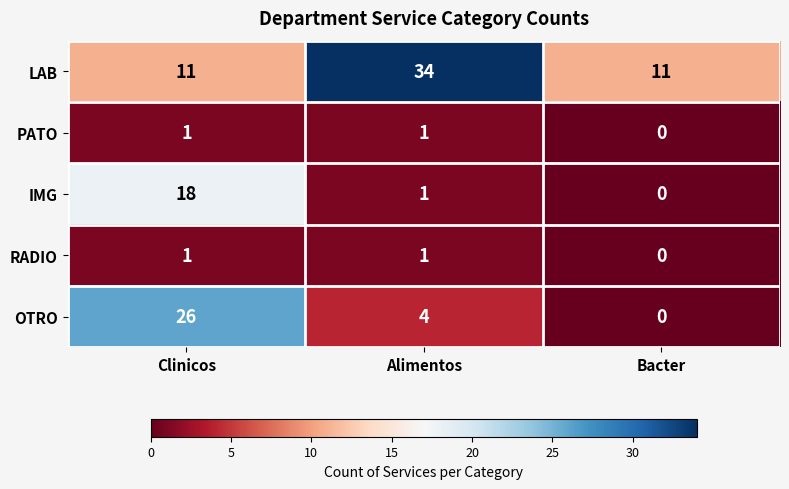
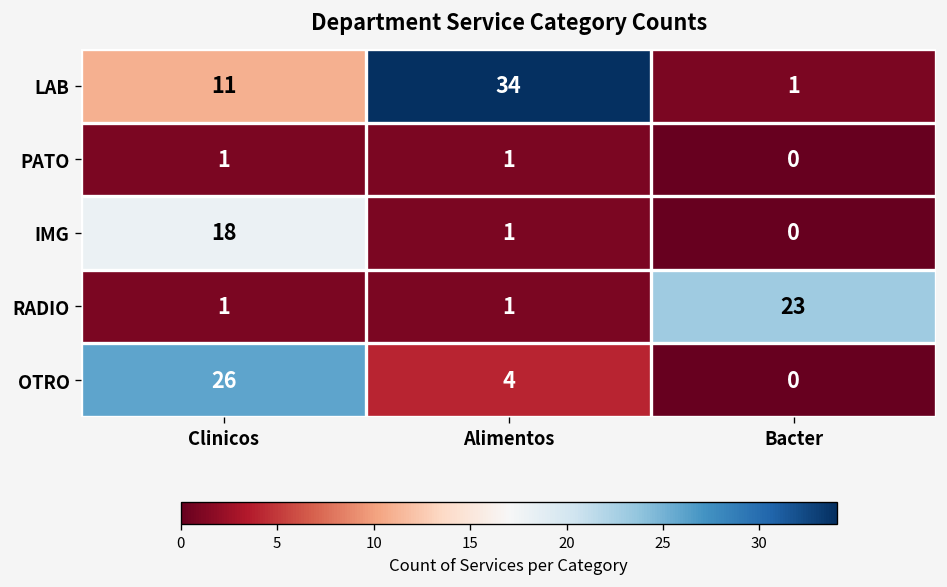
LAB, Bacter: 11 -> 1
RADIO, Bacter: 0 -> 23
